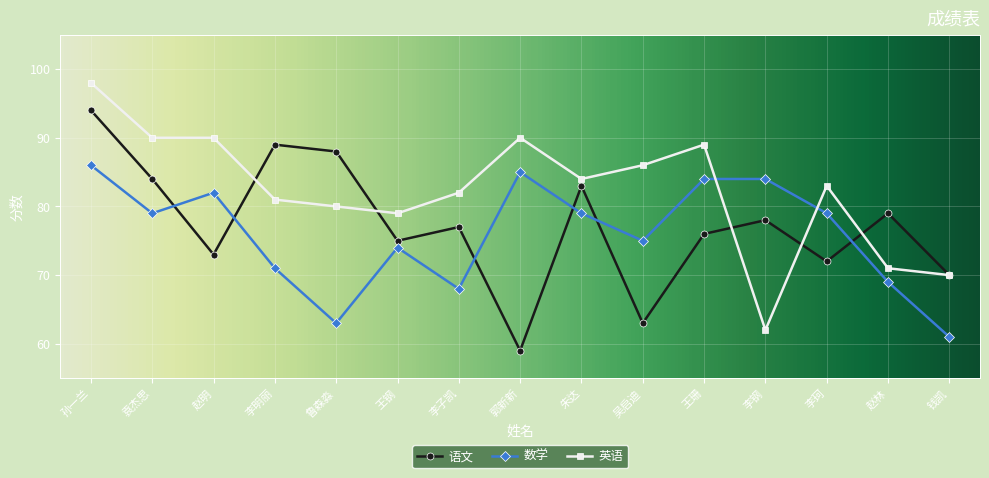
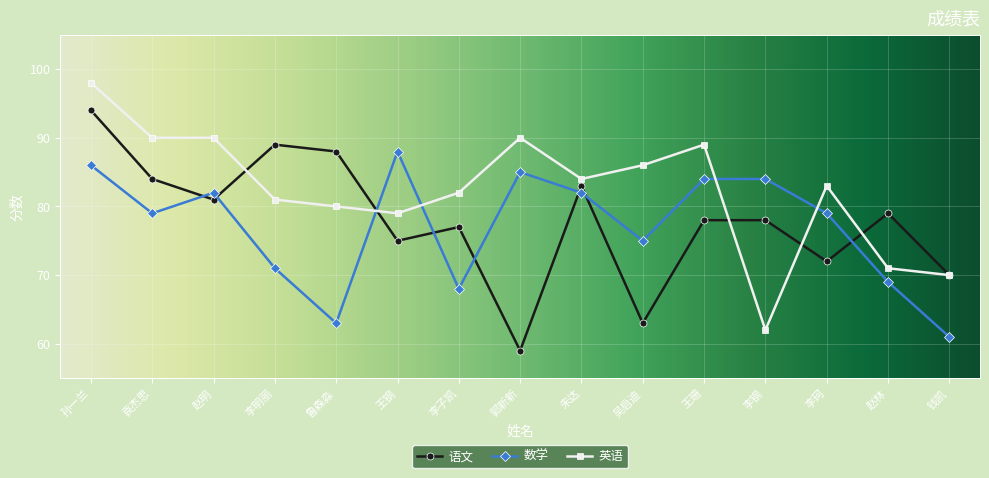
语文, 赵明: 73 -> 81
数学, 王钢: 74 -> 88
数学, 朱达: 79 -> 82
语文, 王珊: 76 -> 78
